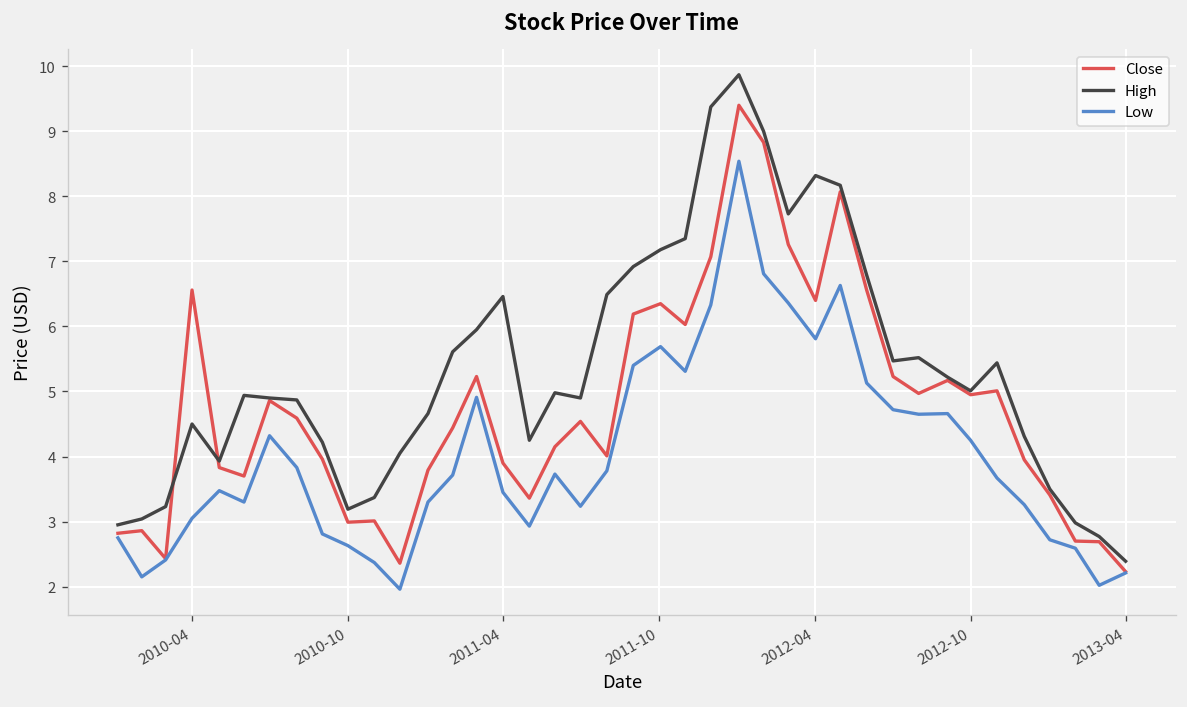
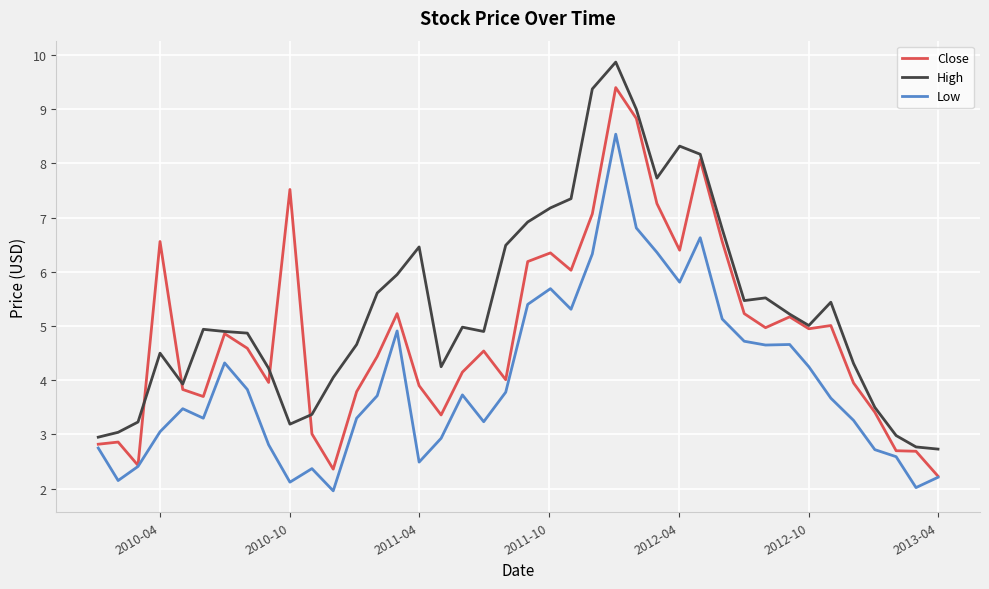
Close, 2010-10: 3.0 -> 7.5
Low, 2010-10: 2.6 -> 2.1
Low, 2011-04: 3.5 -> 2.5
High, 2013-04: 2.4 -> 2.7
